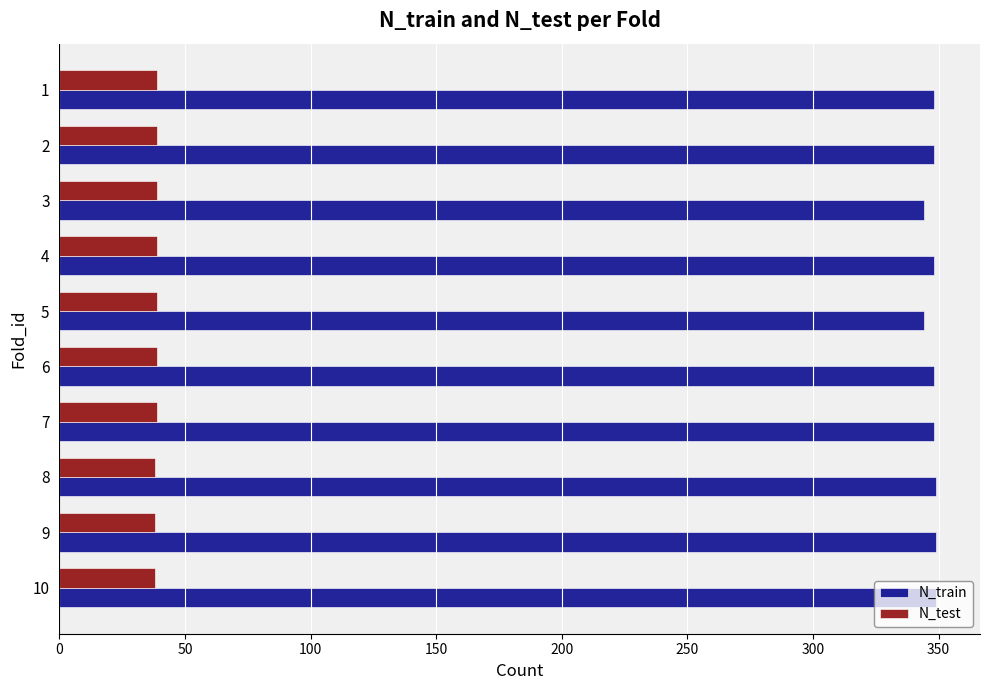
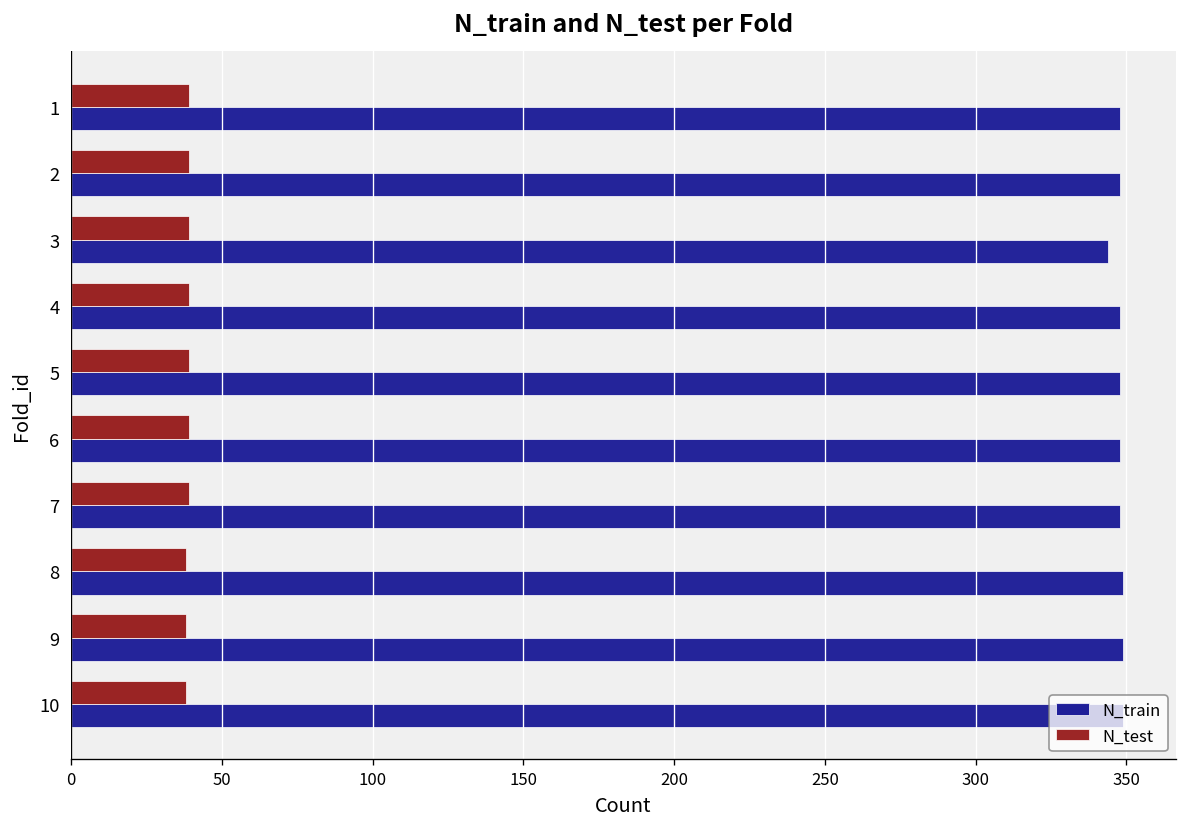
N_train, 5: 344 -> 348
